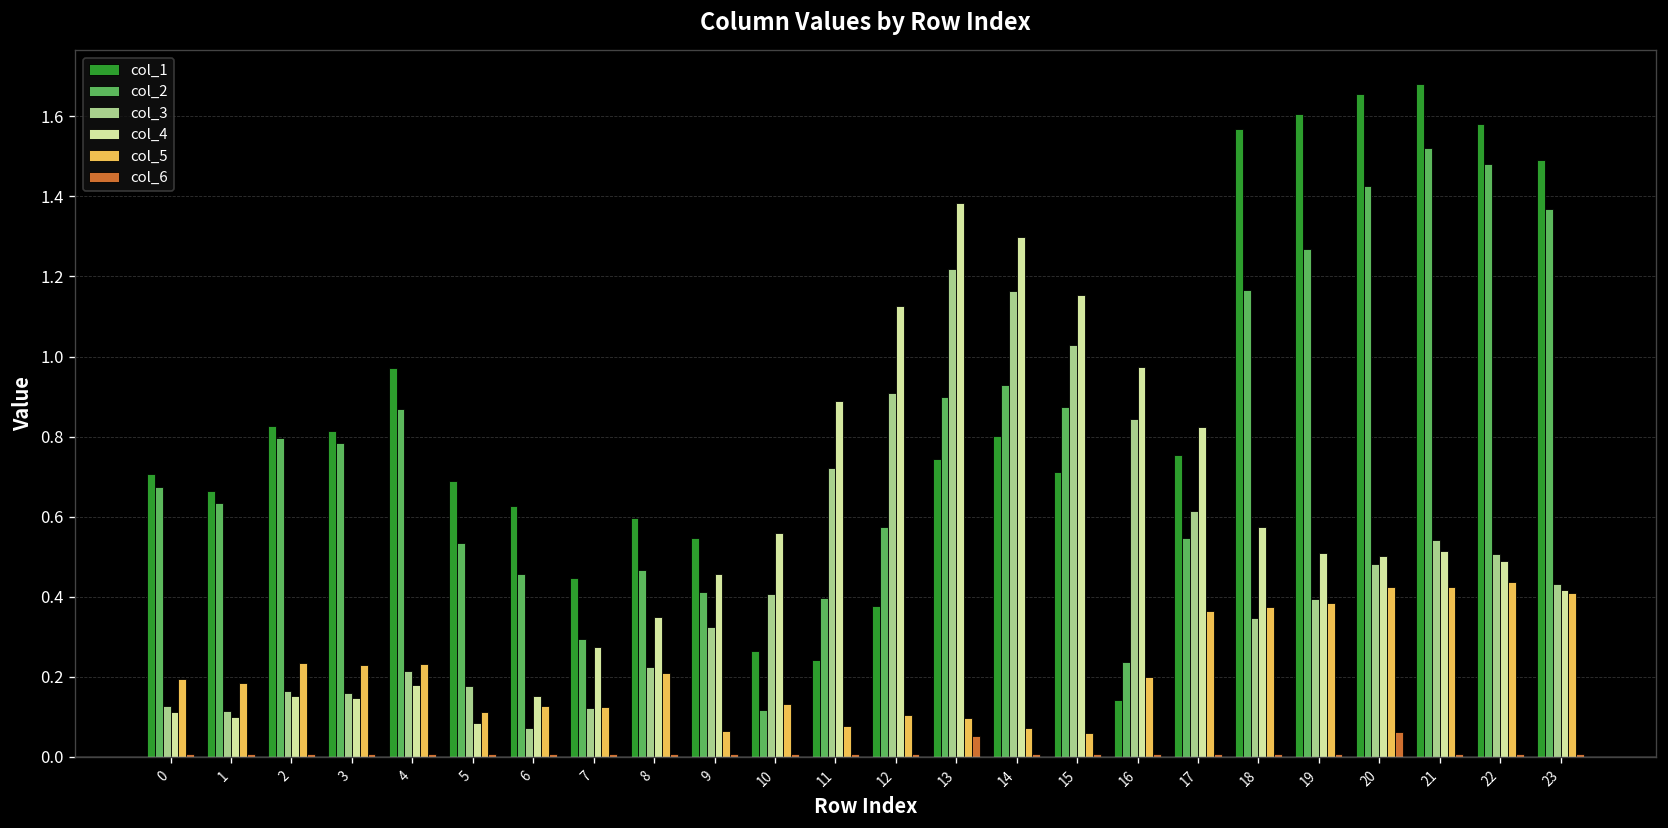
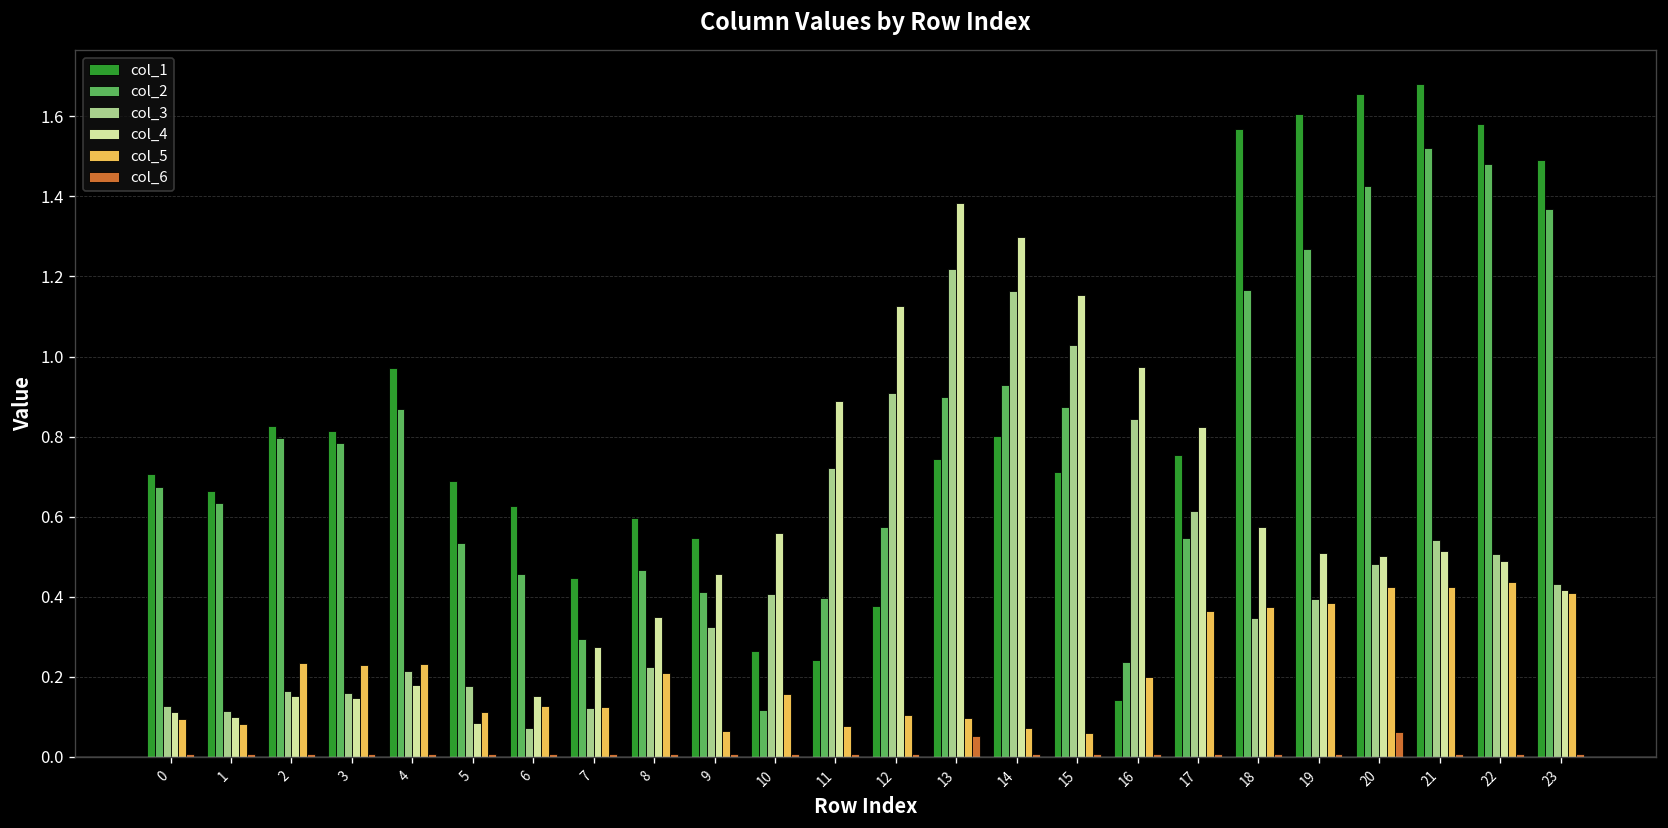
col_5, 0: 0.19 -> 0.09
col_5, 1: 0.18 -> 0.08
col_5, 10: 0.13 -> 0.16
